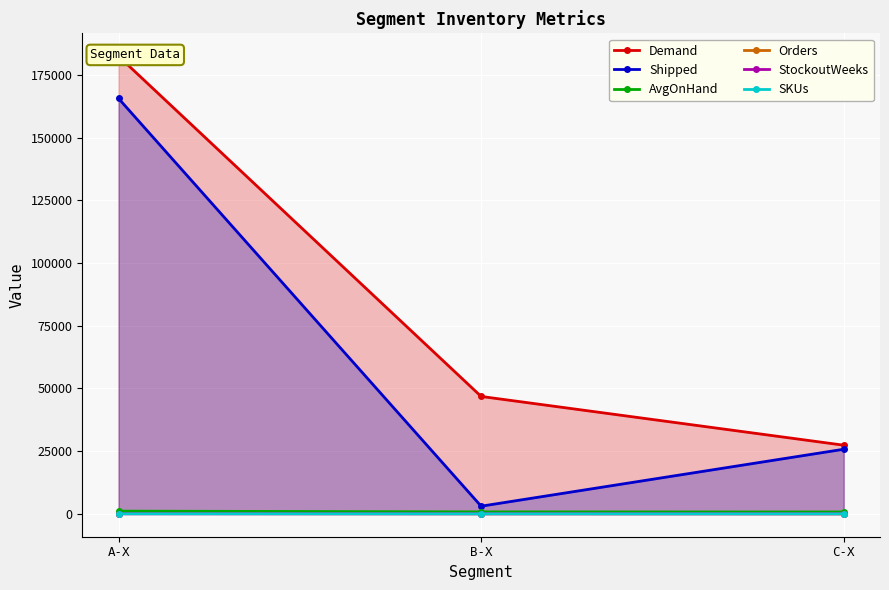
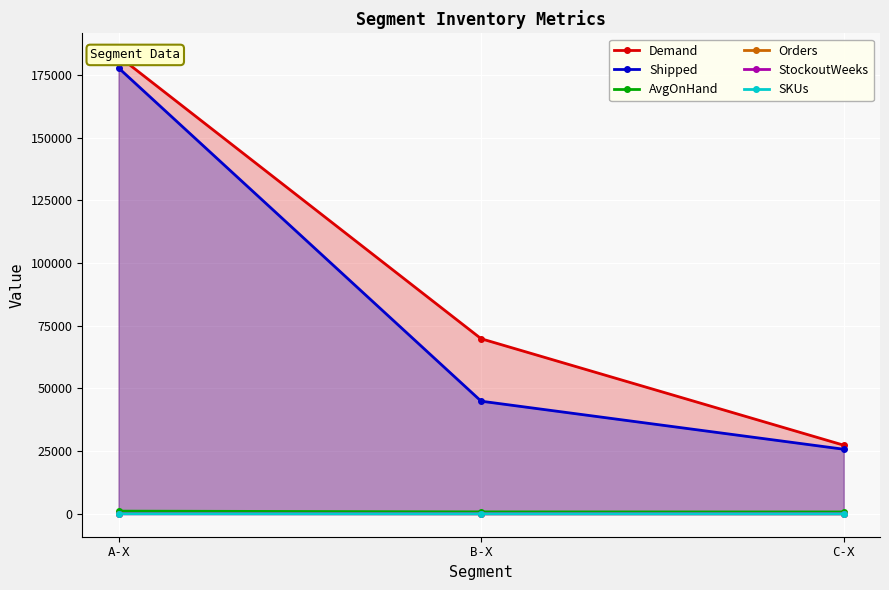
Shipped, A-X: 166000 -> 178000
Demand, B-X: 47000 -> 70000
Shipped, B-X: 3000 -> 45000
